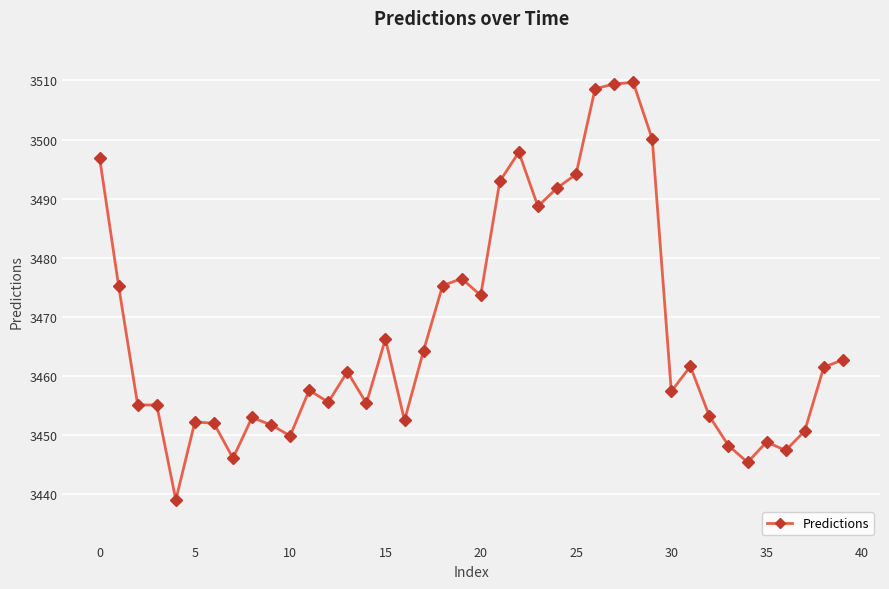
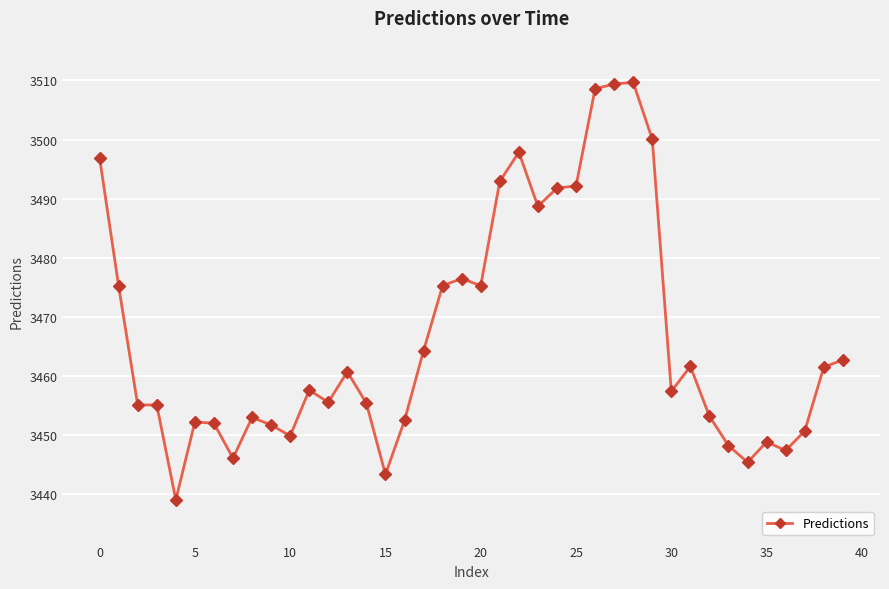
15: 3466 -> 3443
20: 3474 -> 3475
25: 3494 -> 3492
